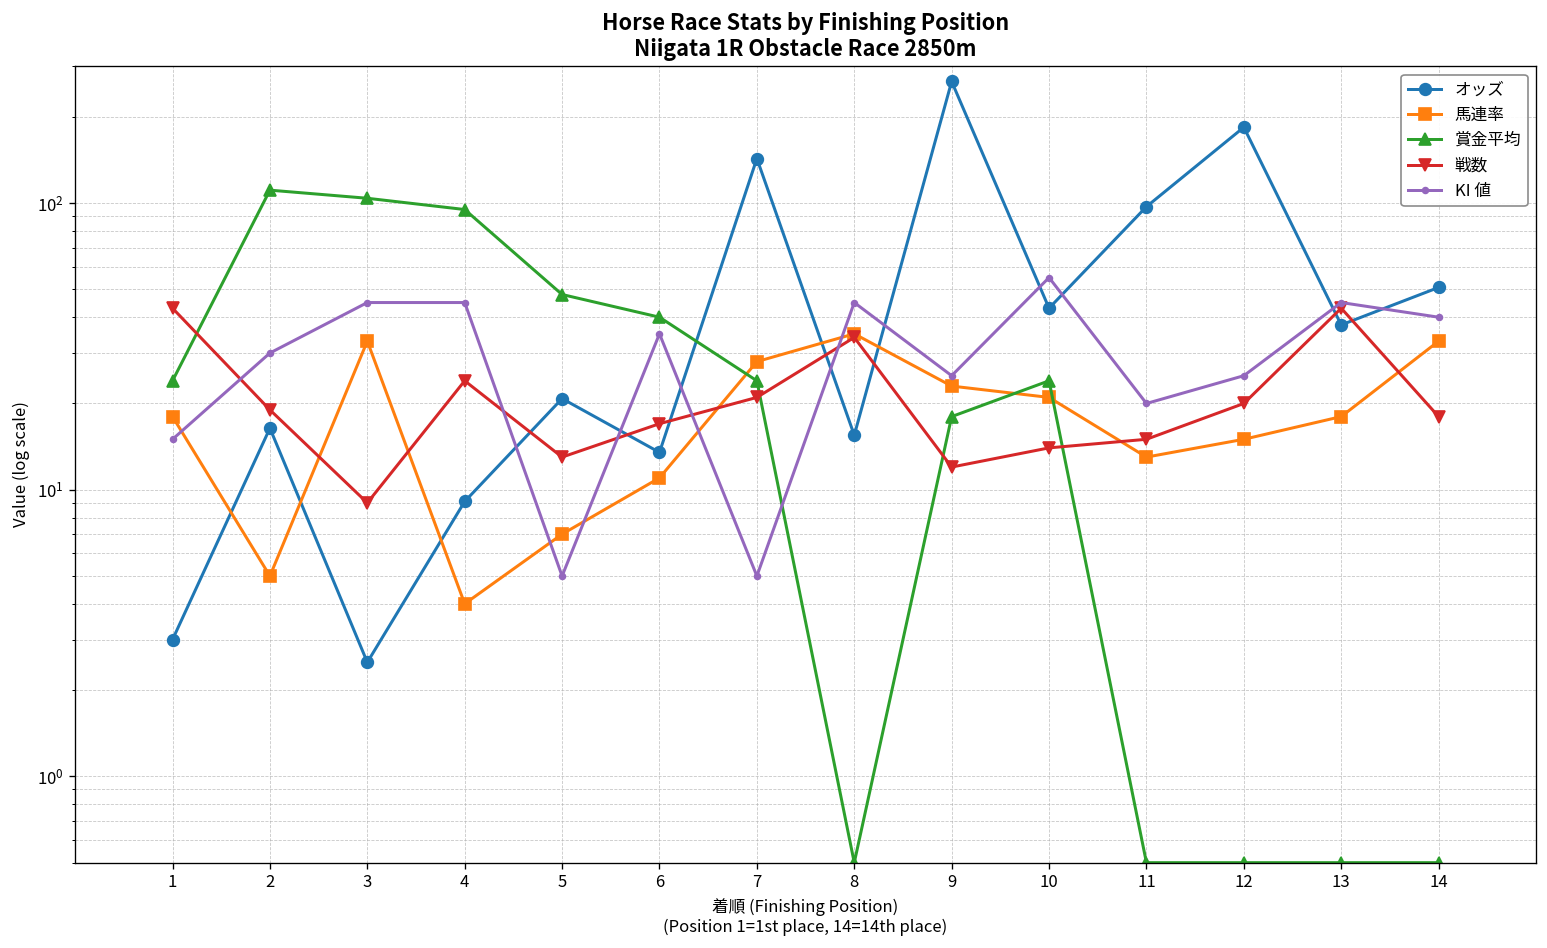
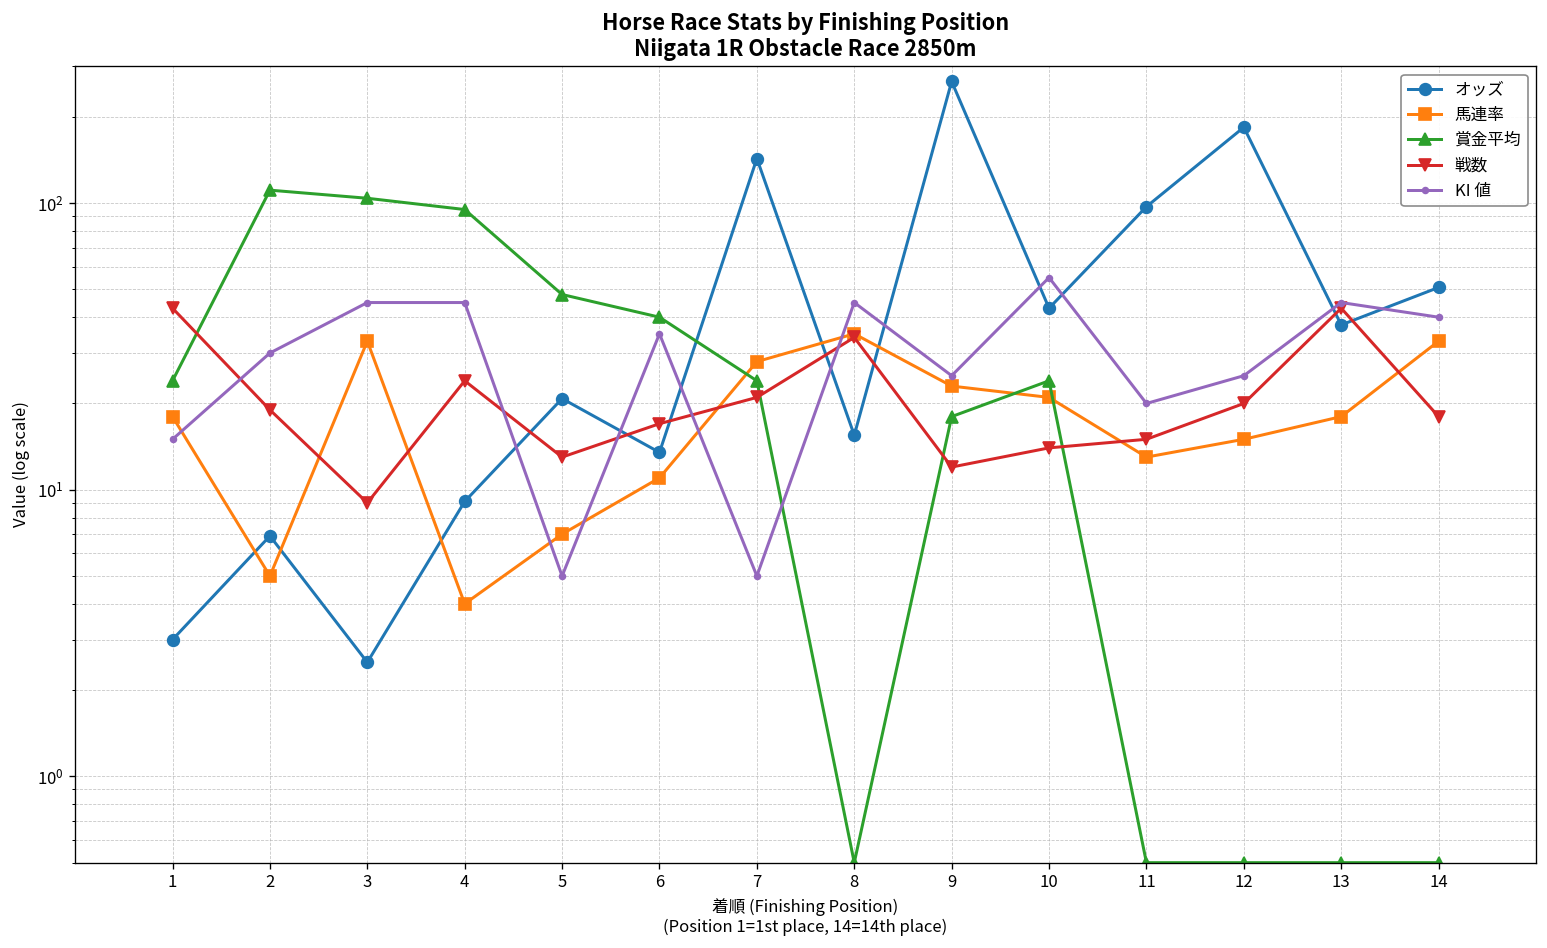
オッズ, 2: 16 -> 6.9
